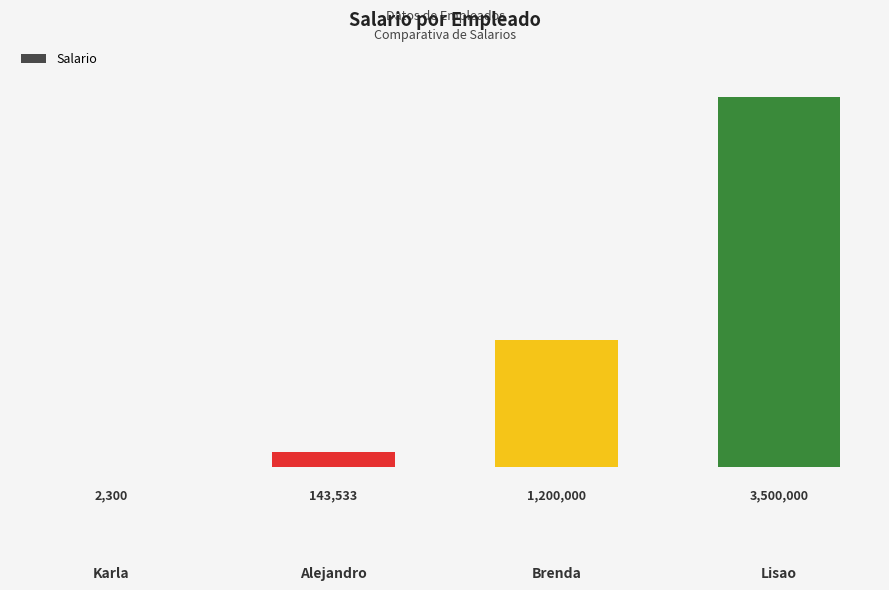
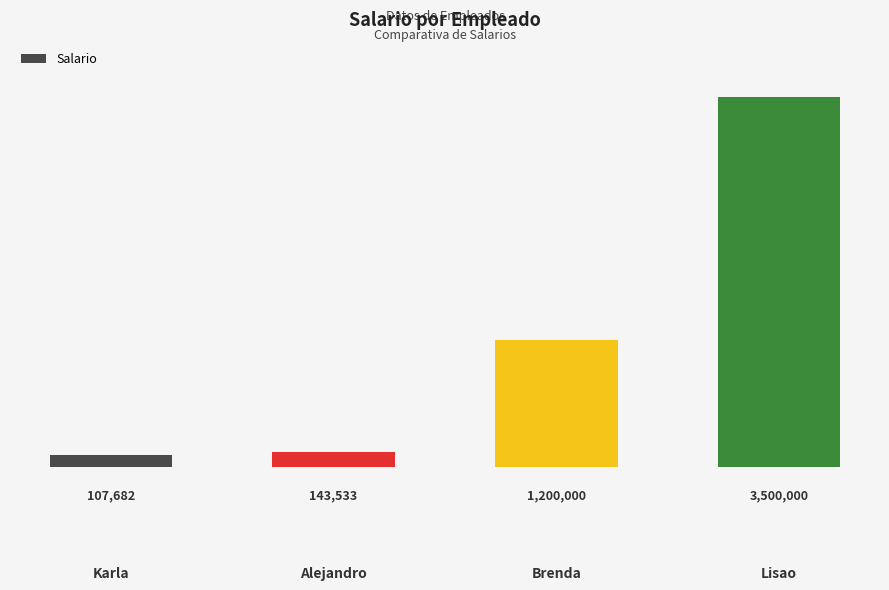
Karla: 2,300 -> 107,682
